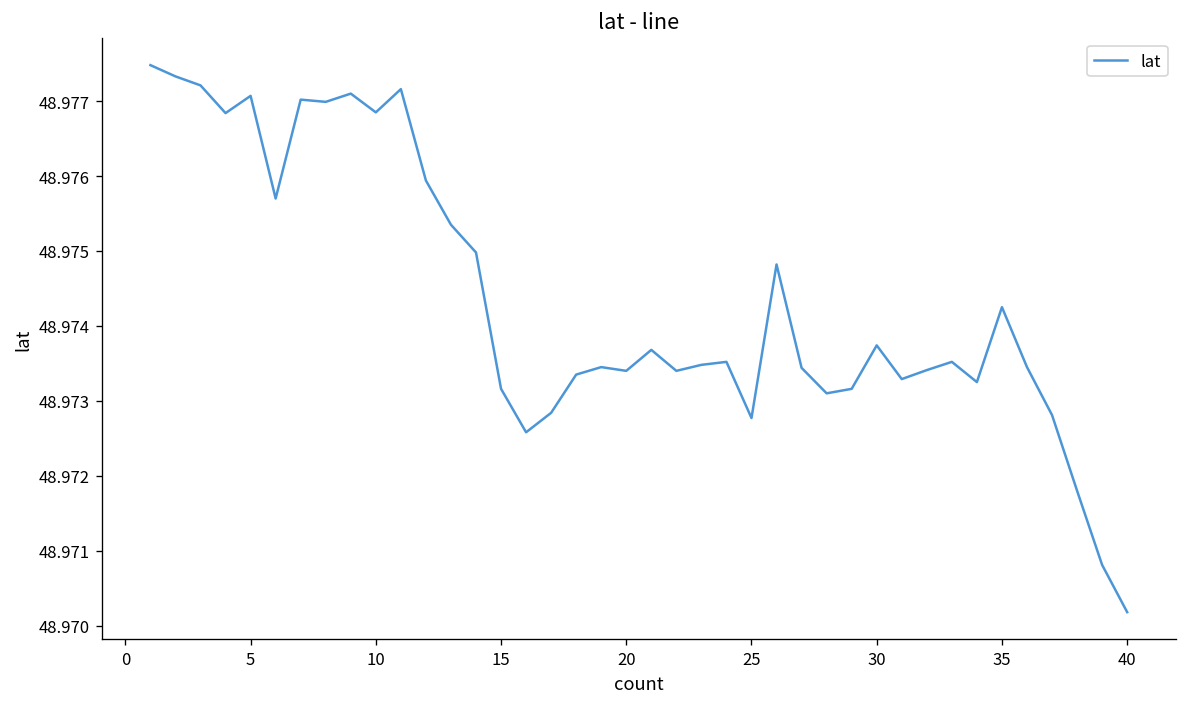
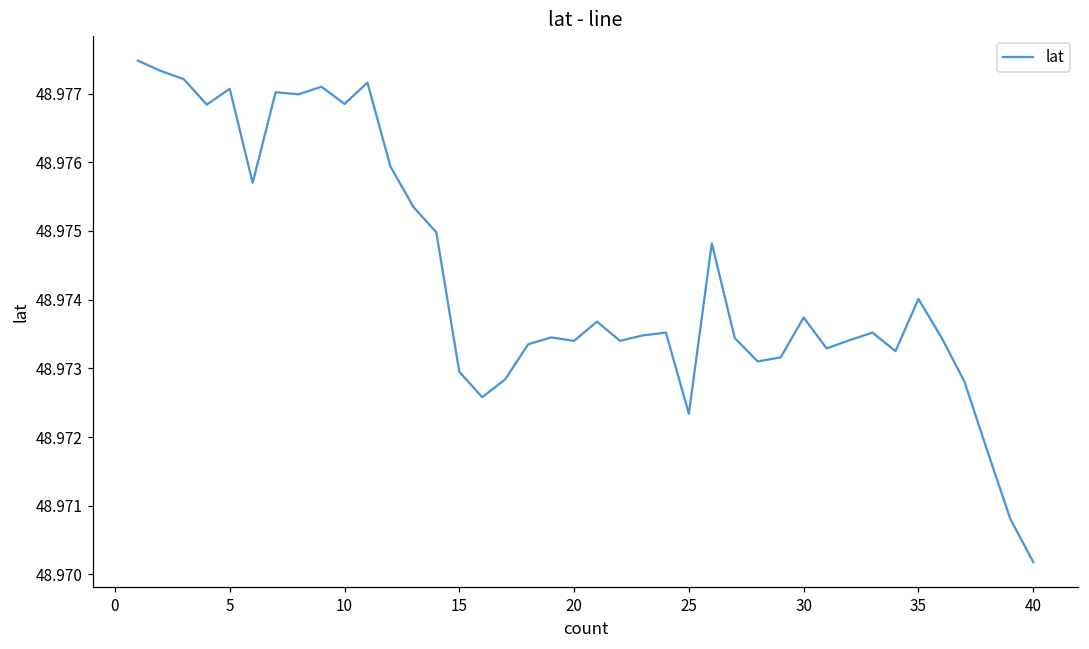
15: 48.9732 -> 48.9730
25: 48.9728 -> 48.9723
35: 48.9743 -> 48.9740
